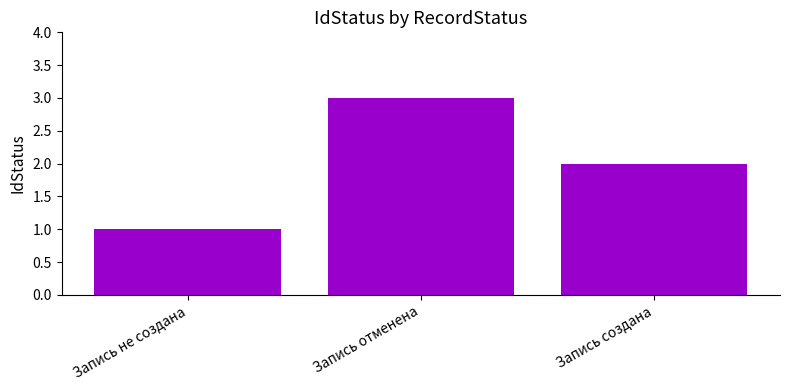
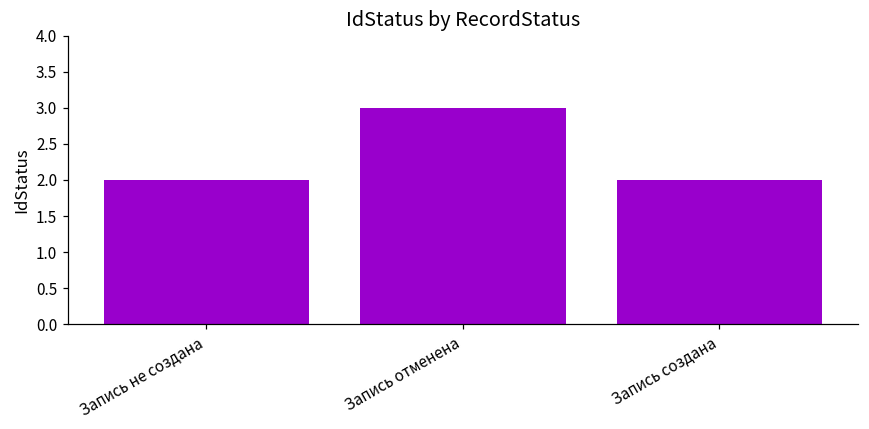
Запись не создана: 1 -> 2
